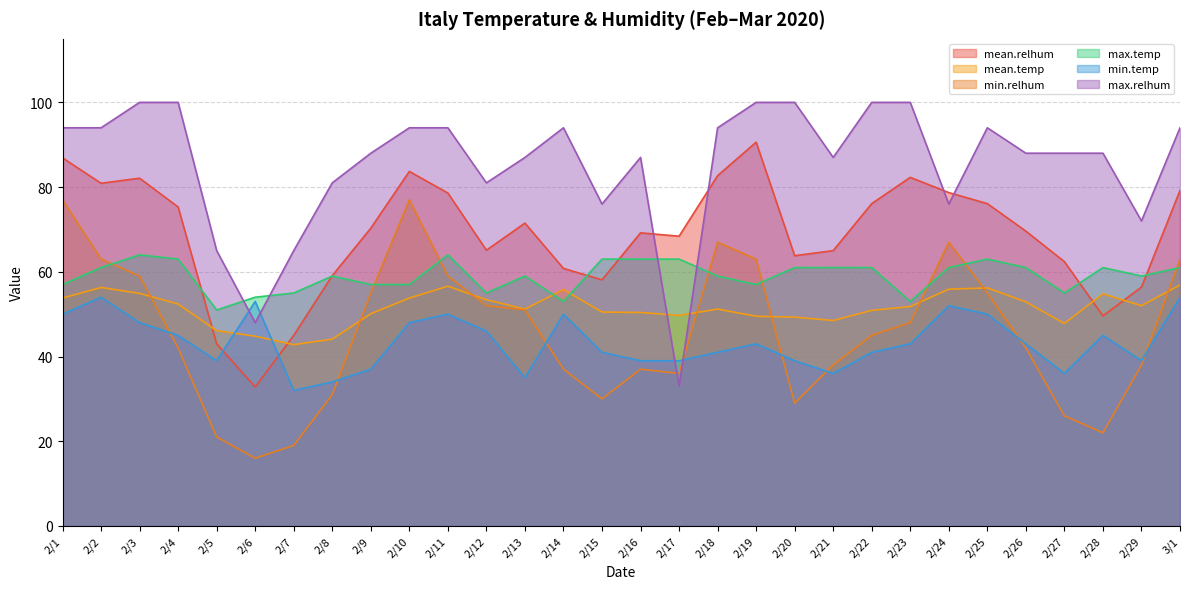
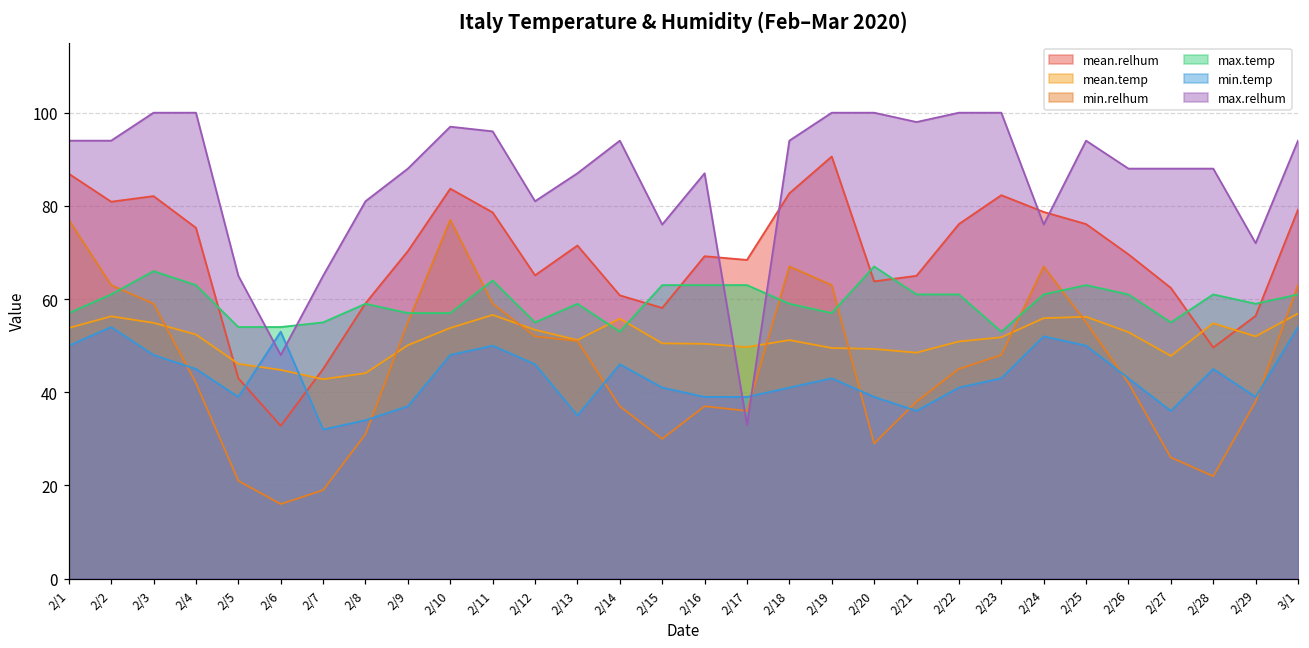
max.temp, 2/3: 64 -> 66
max.temp, 2/5: 51 -> 54
max.relhum, 2/10: 94 -> 97
max.relhum, 2/11: 94 -> 96
min.temp, 2/14: 50 -> 46
max.temp, 2/20: 61 -> 67
max.relhum, 2/21: 87 -> 98
